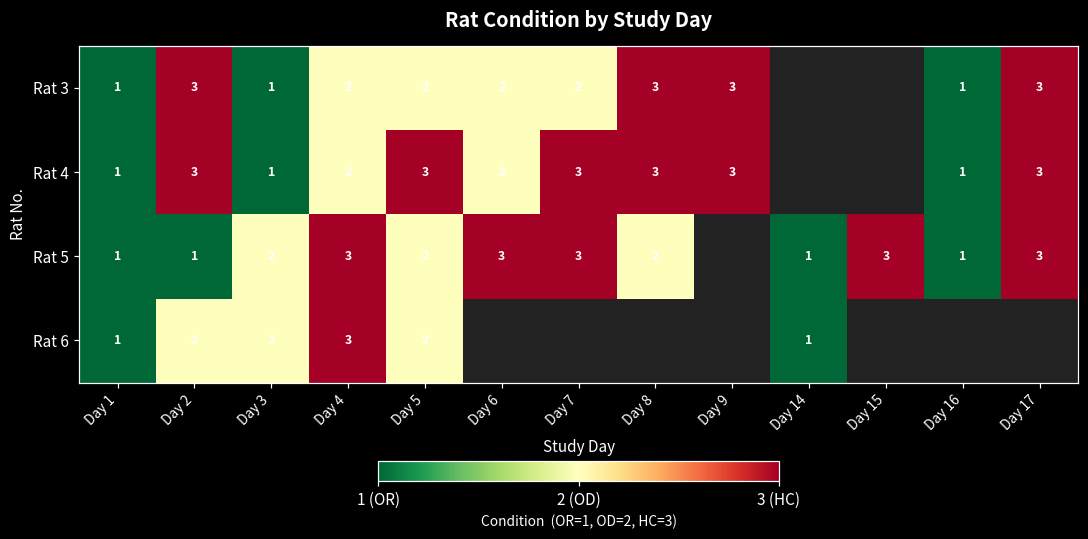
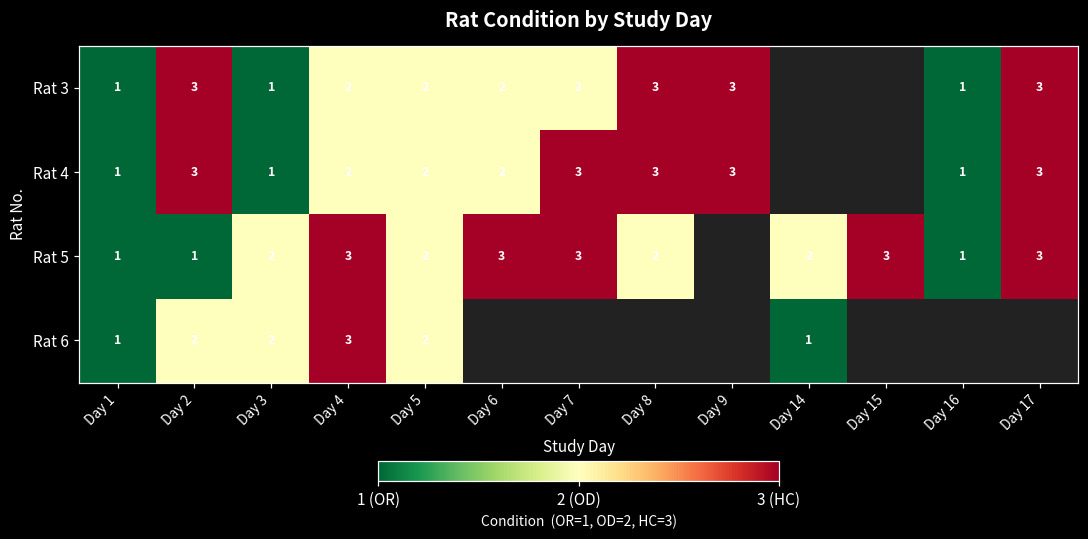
Rat 4, Day 5: 3 -> 2
Rat 5, Day 14: 1 -> 2
